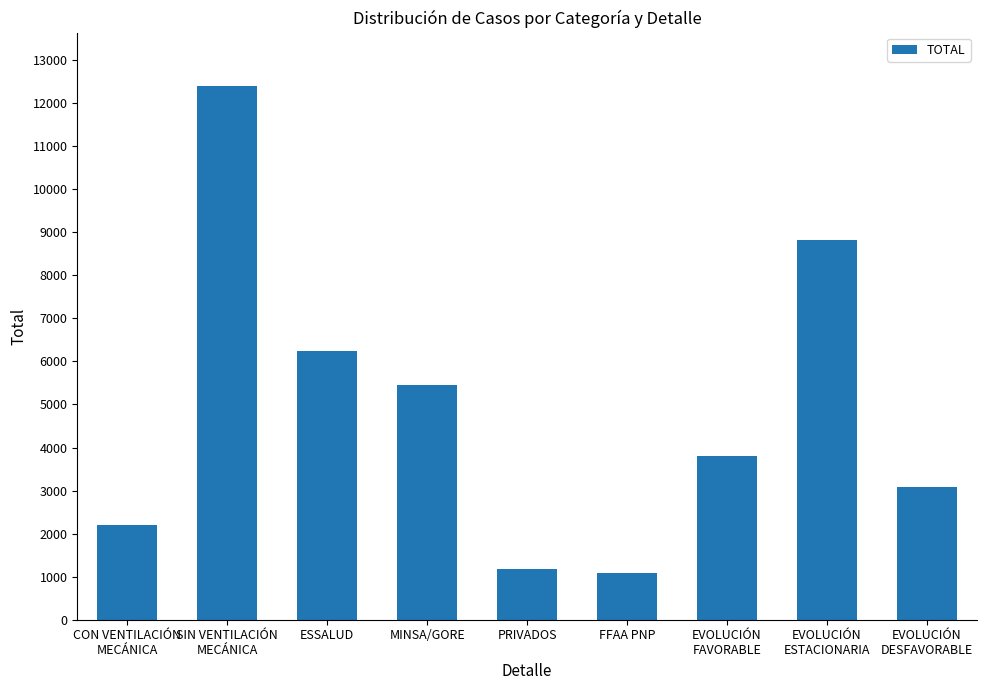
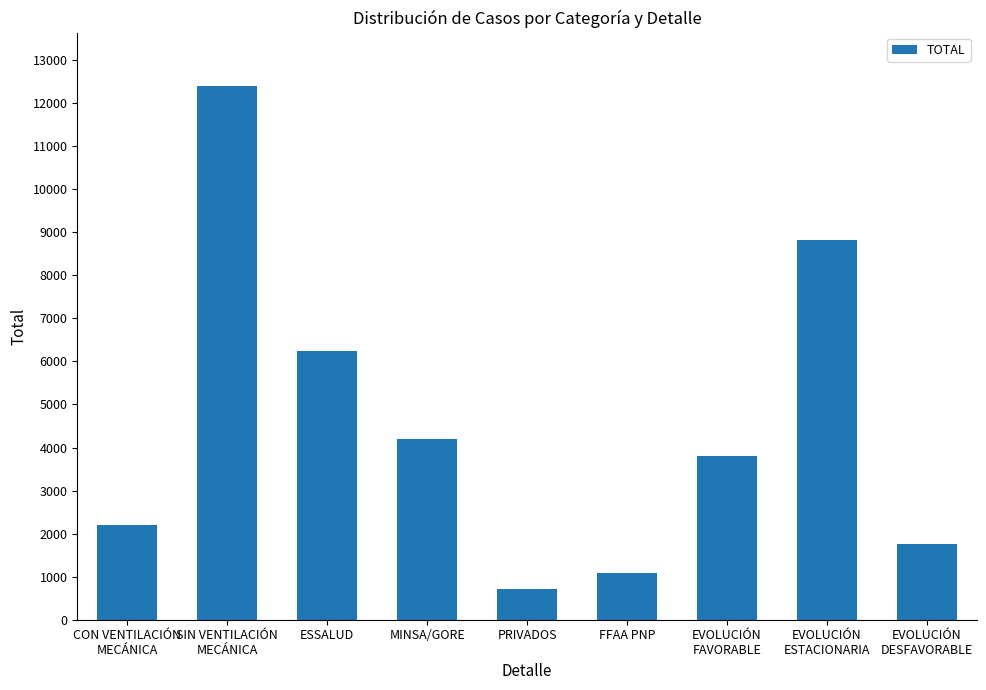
MINSA/GORE: 5500 -> 4200
PRIVADOS: 1200 -> 700
EVOLUCIÓN DESFAVORABLE: 3100 -> 1800
